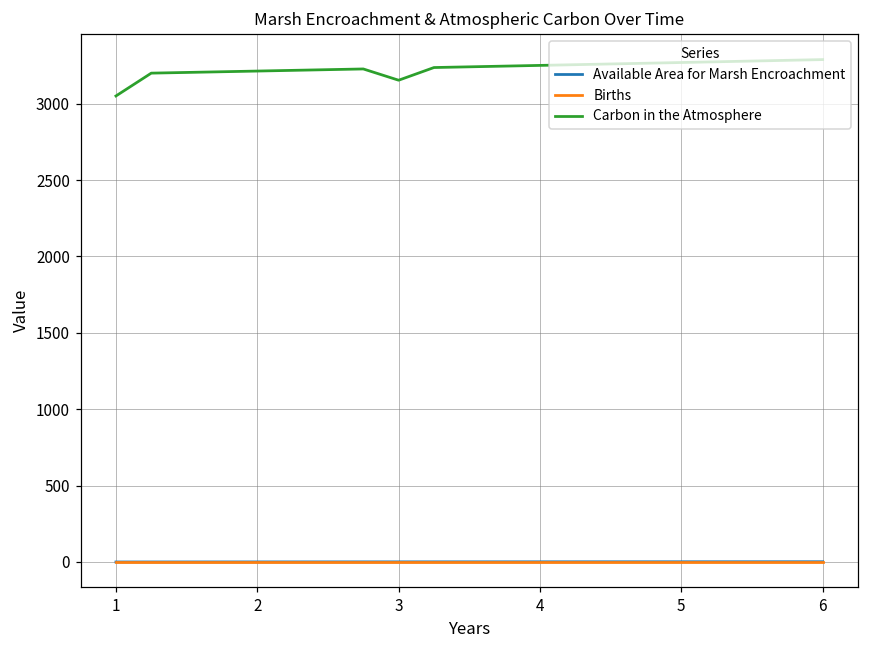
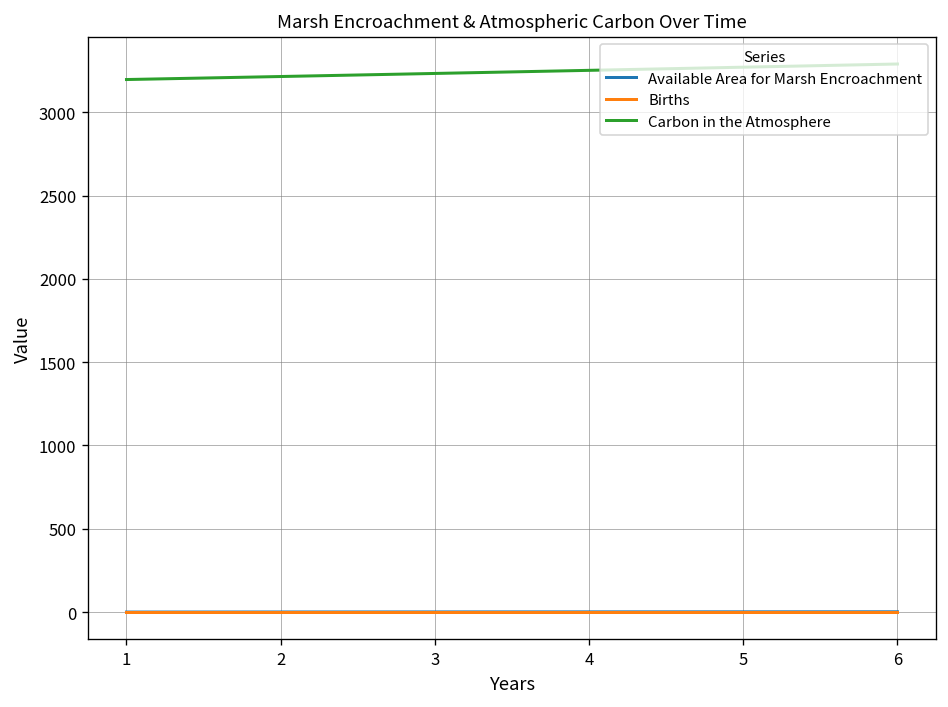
Carbon in the Atmosphere, 1: 3050 -> 3200
Carbon in the Atmosphere, 3: 3150 -> 3230
